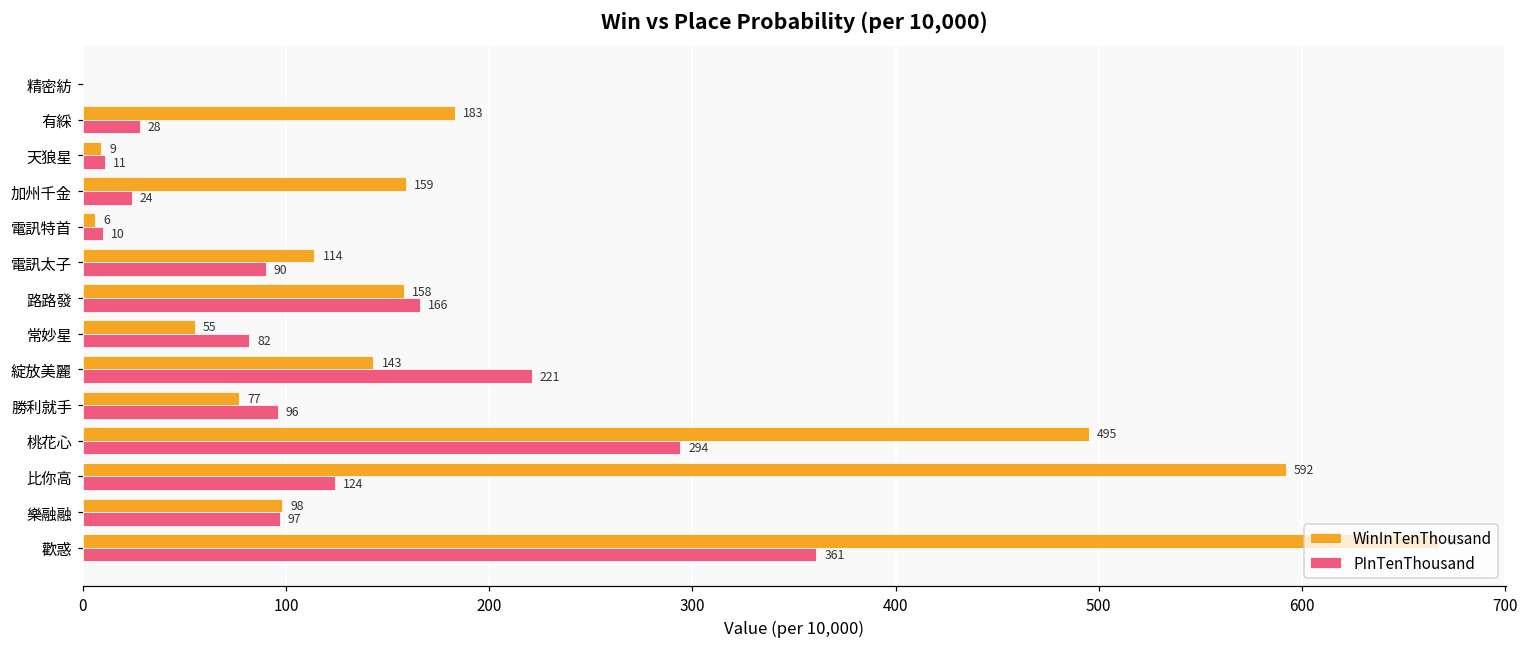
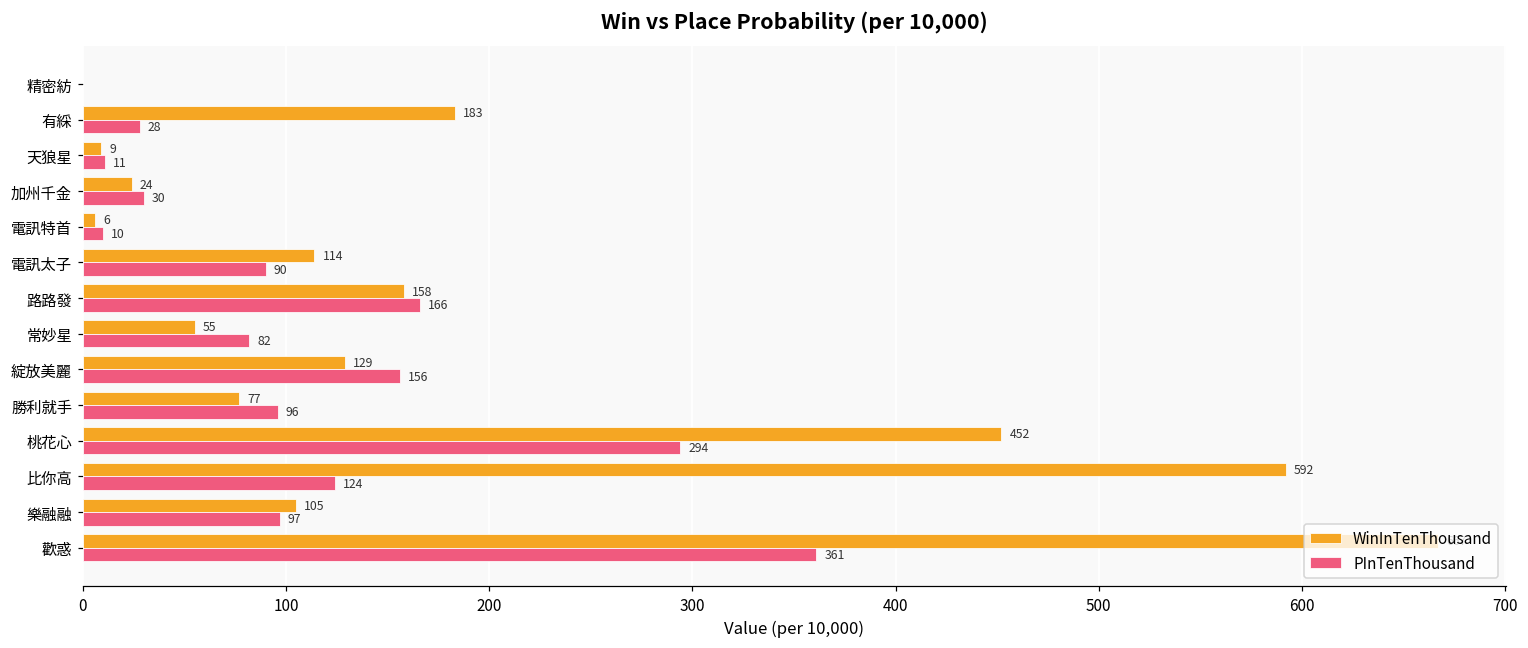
WinInTenThousand, 加州千金: 159 -> 24
PInTenThousand, 加州千金: 24 -> 30
WinInTenThousand, 綻放美麗: 143 -> 129
PInTenThousand, 綻放美麗: 221 -> 156
WinInTenThousand, 桃花心: 495 -> 452
WinInTenThousand, 樂融融: 98 -> 105
